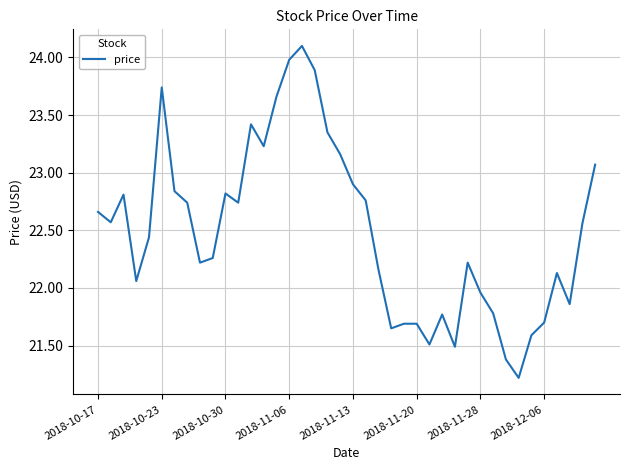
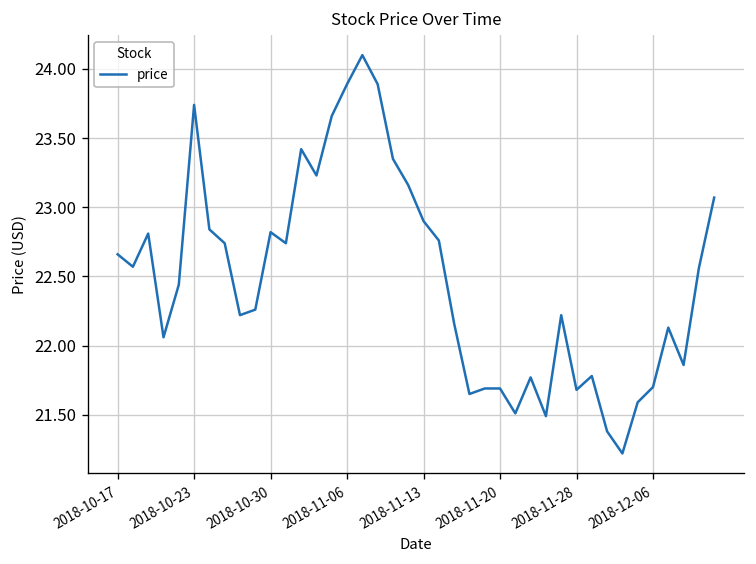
2018-11-06: 23.98 -> 23.89
2018-11-28: 21.96 -> 21.68
